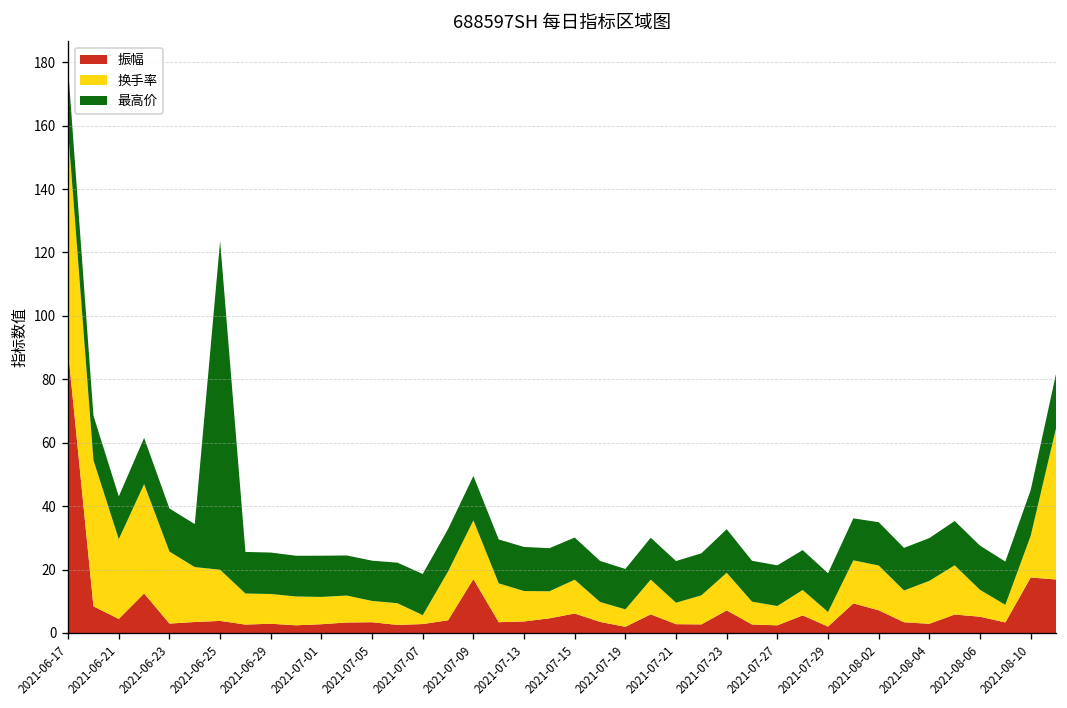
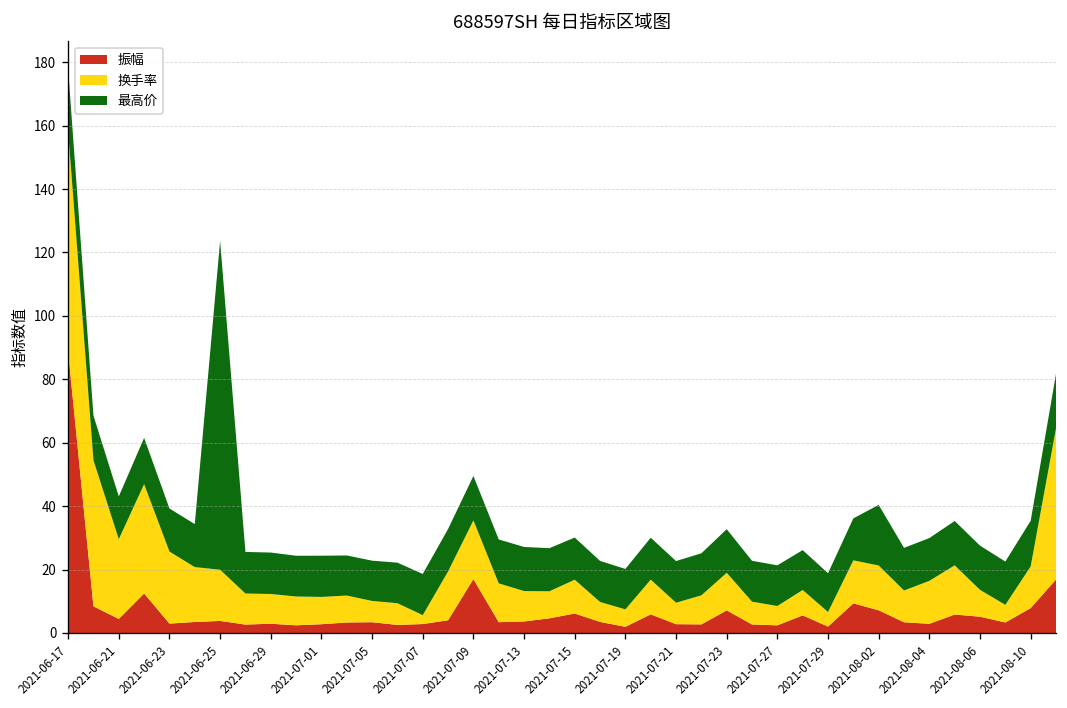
最高价, 2021-08-02: 14 -> 19
振幅, 2021-08-10: 18 -> 8
